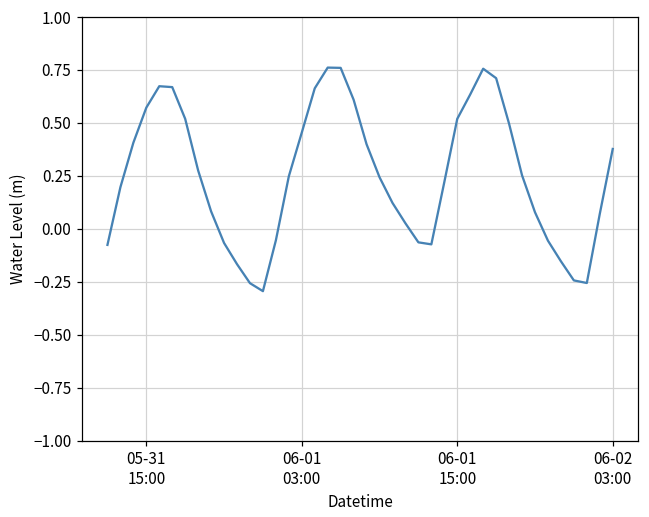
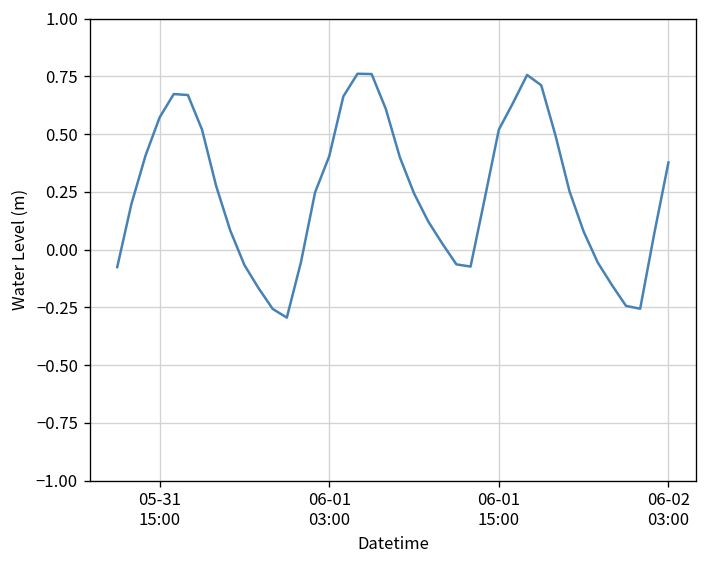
06-01 03:00: 0.45 -> 0.40
